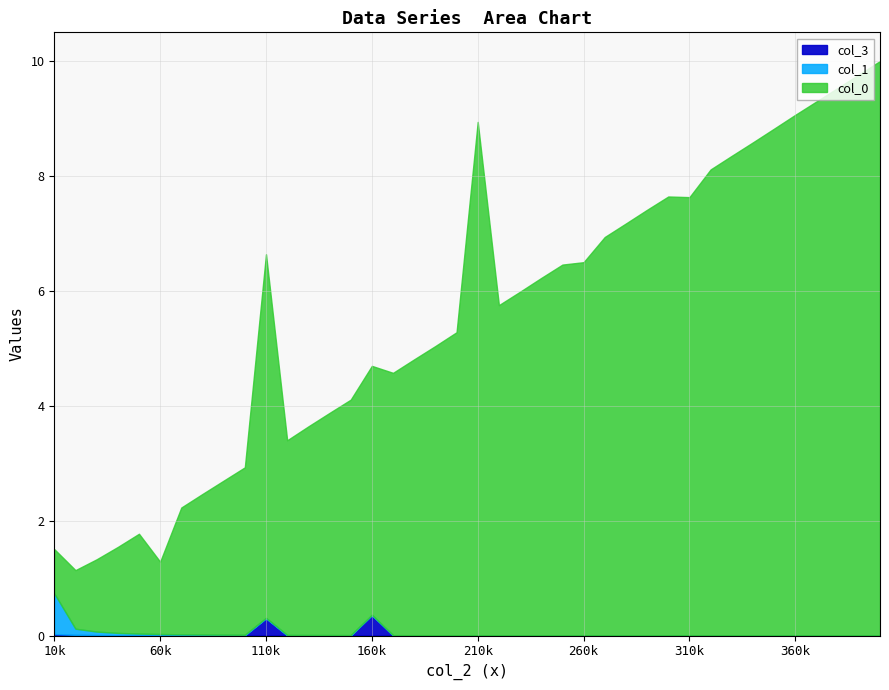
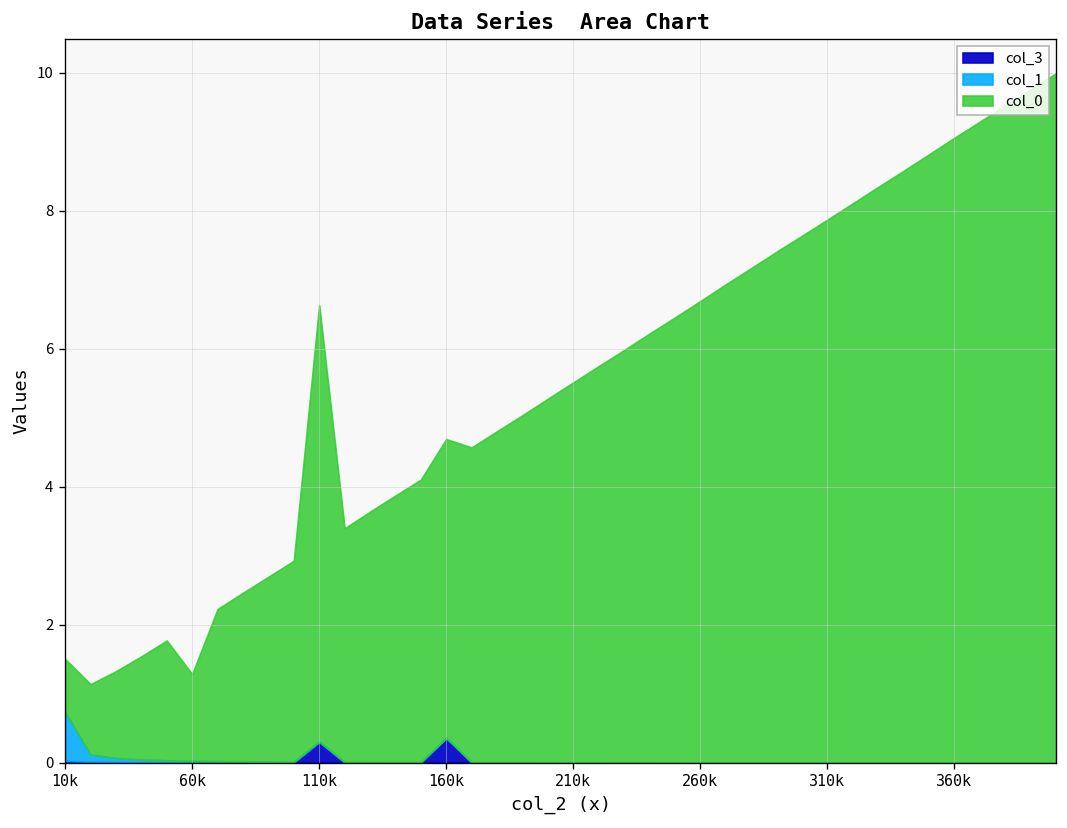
col_0, 210k: 8.9 -> 5.5
col_0, 260k: 6.5 -> 6.7
col_0, 310k: 7.6 -> 7.9
